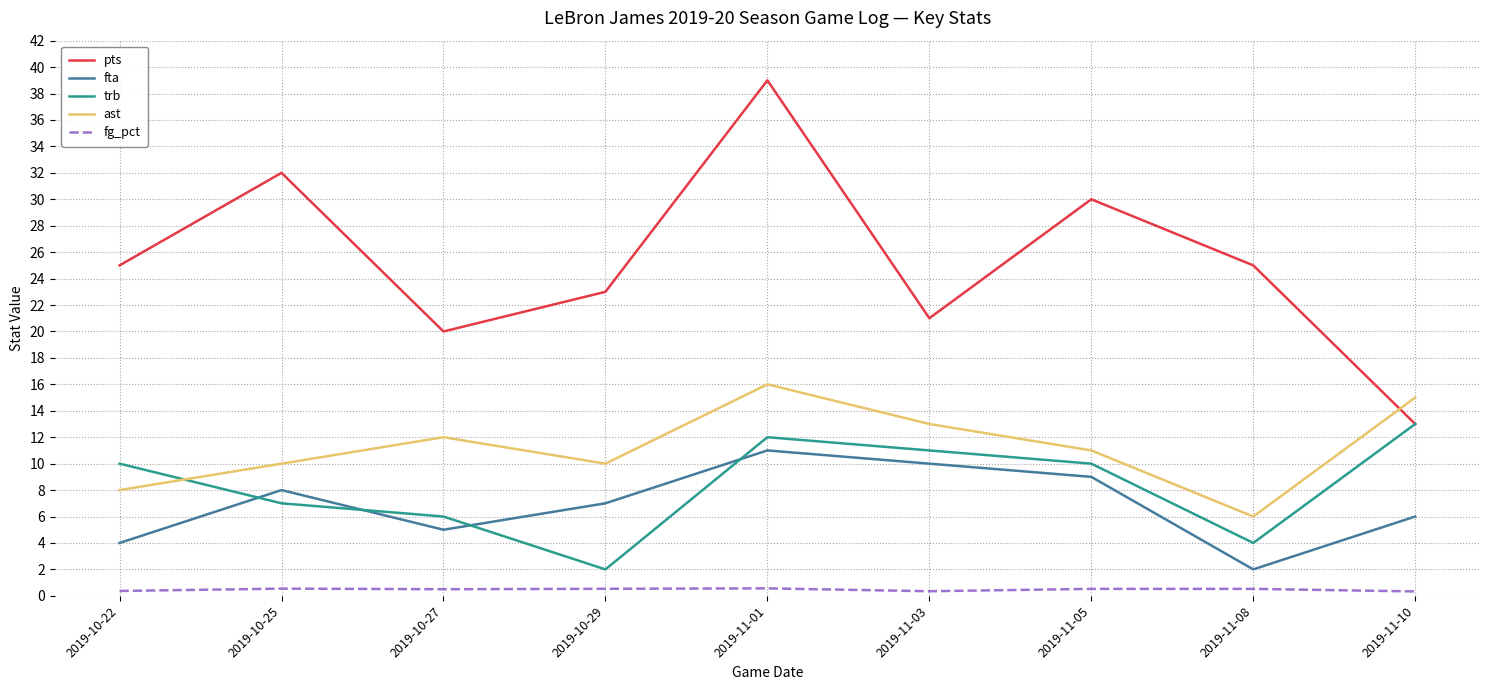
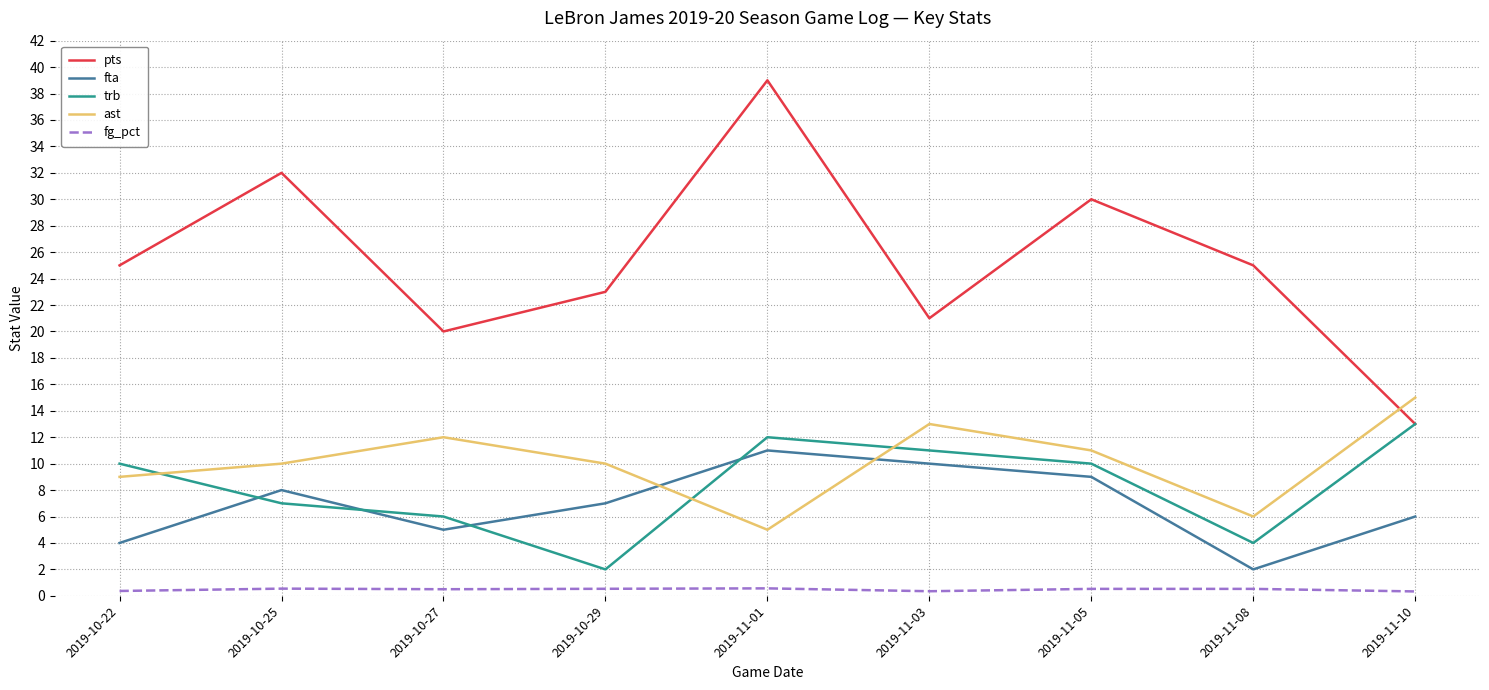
ast, 2019-10-22: 8 -> 9
ast, 2019-11-01: 16 -> 5
